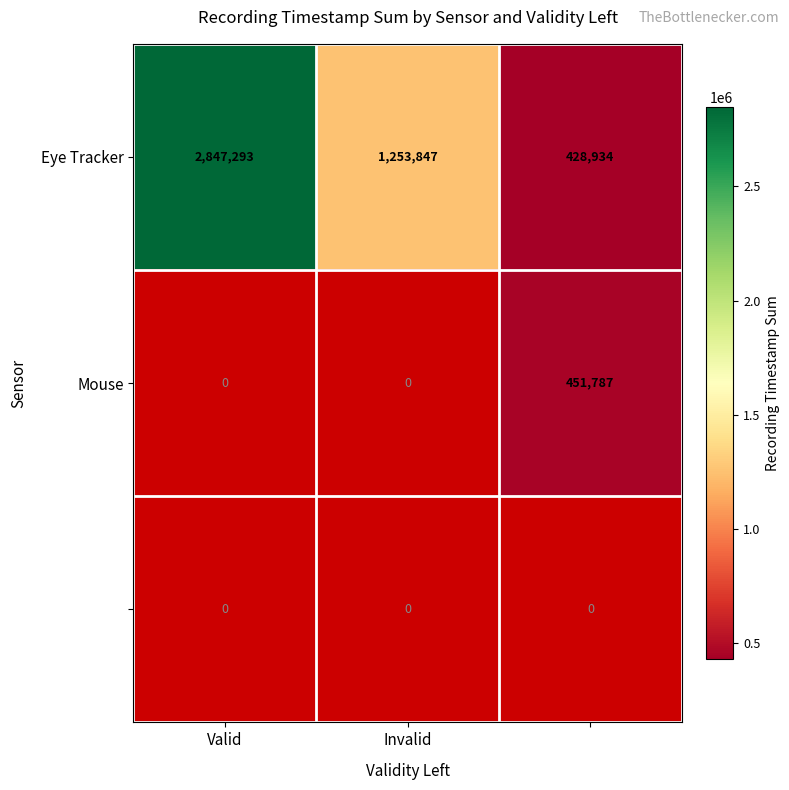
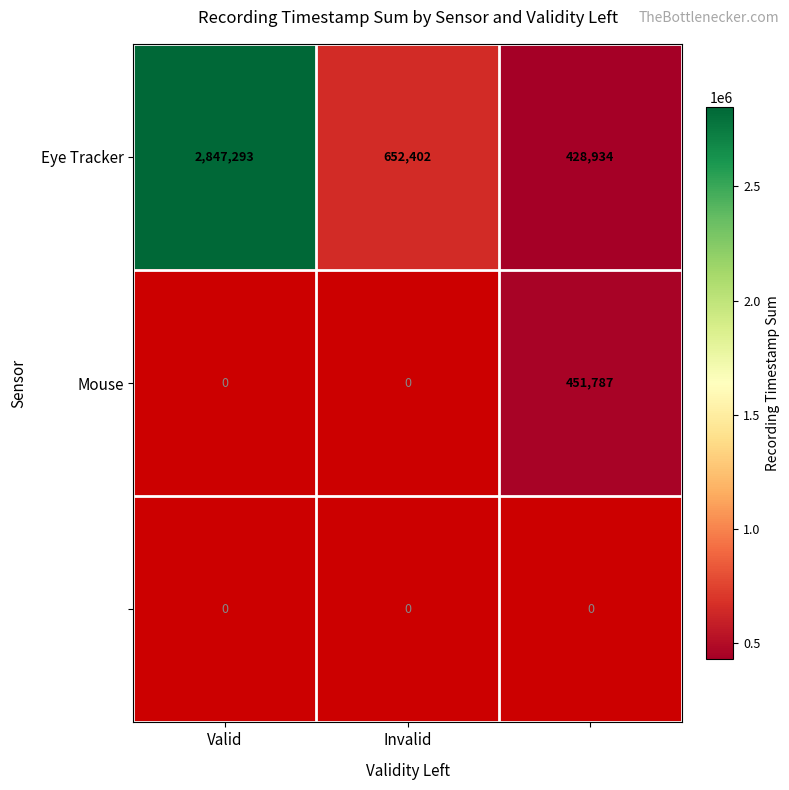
Eye Tracker, Invalid: 1,253,847 -> 652,402
